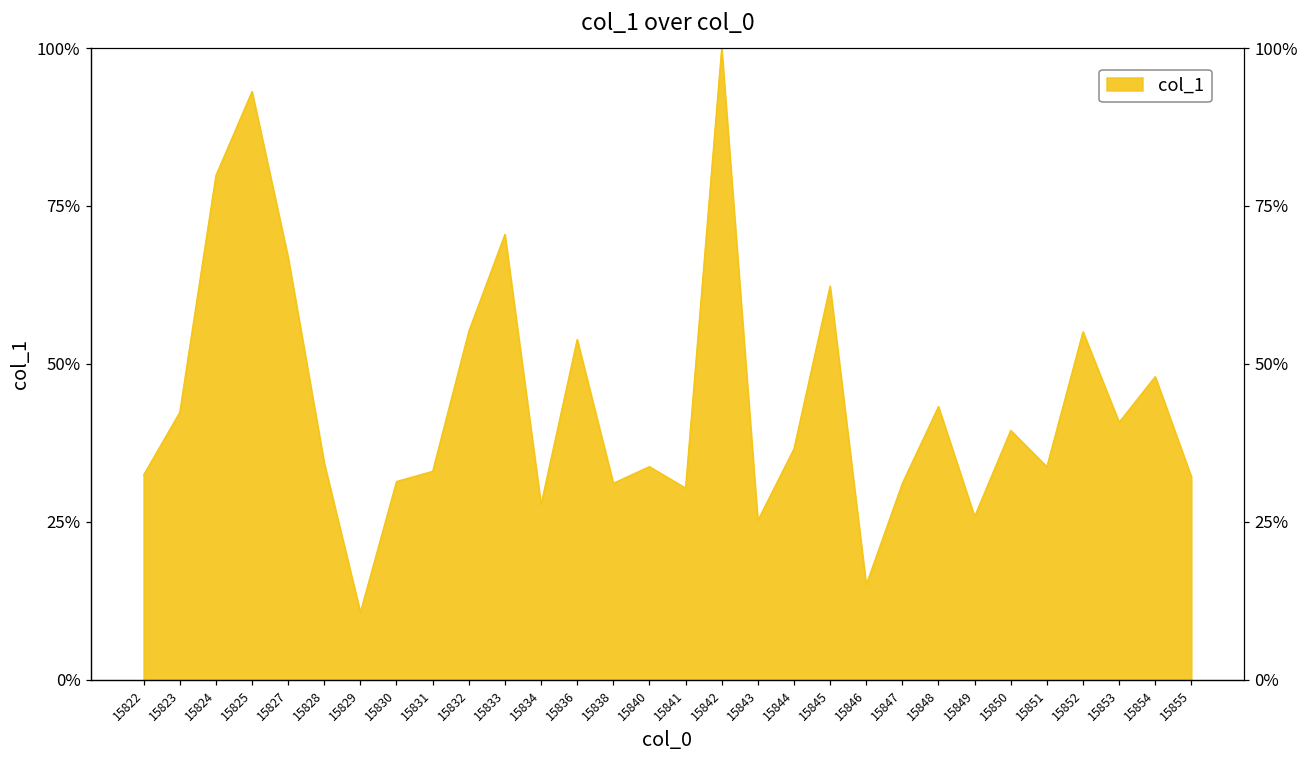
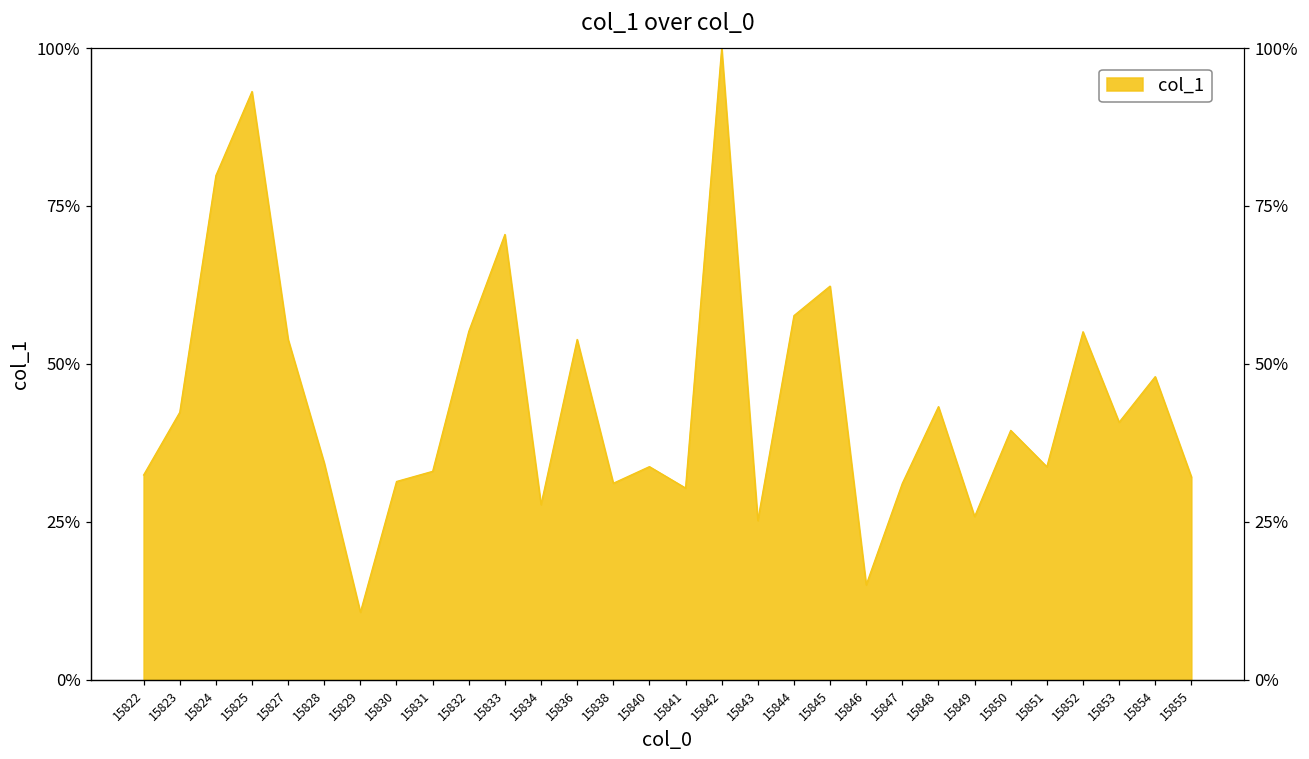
15827: 67% -> 54%
15844: 37% -> 58%
